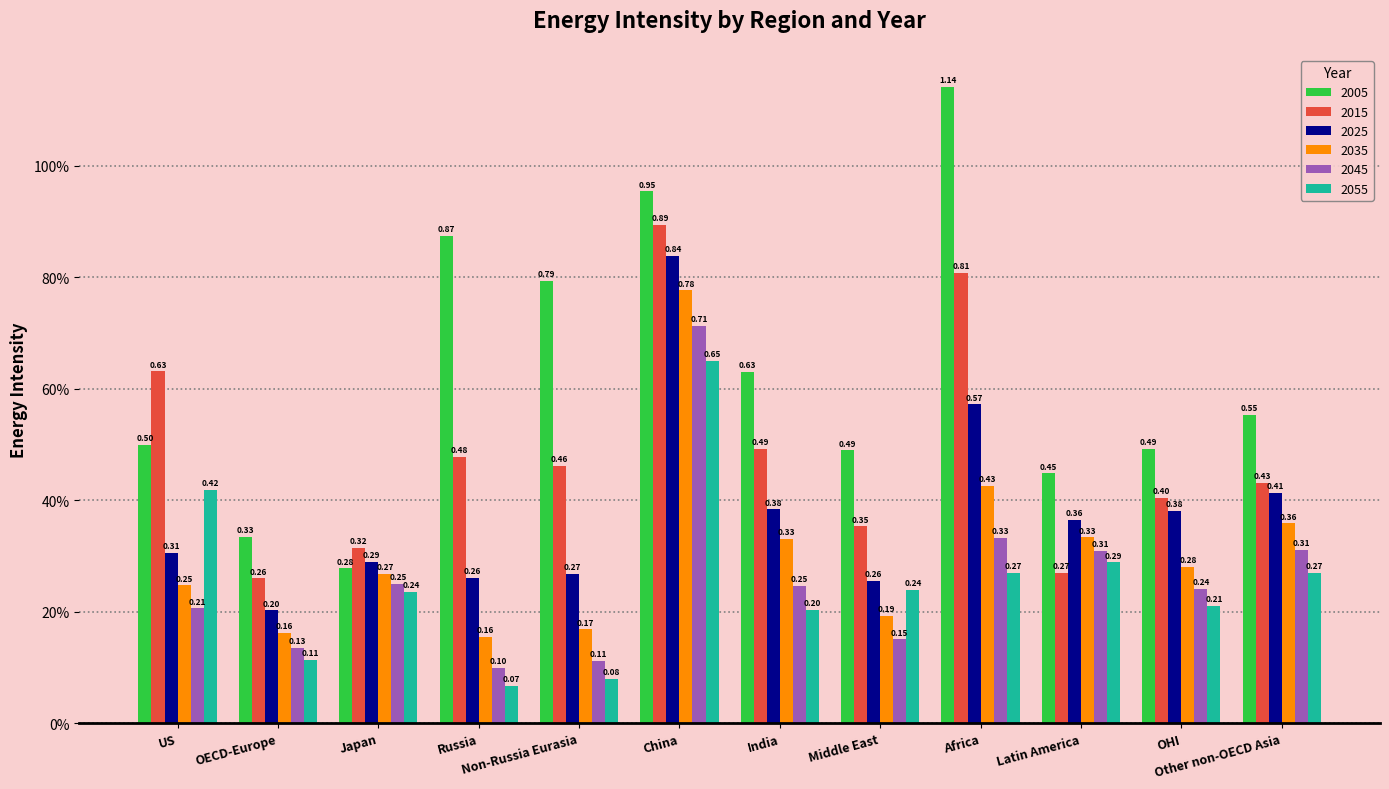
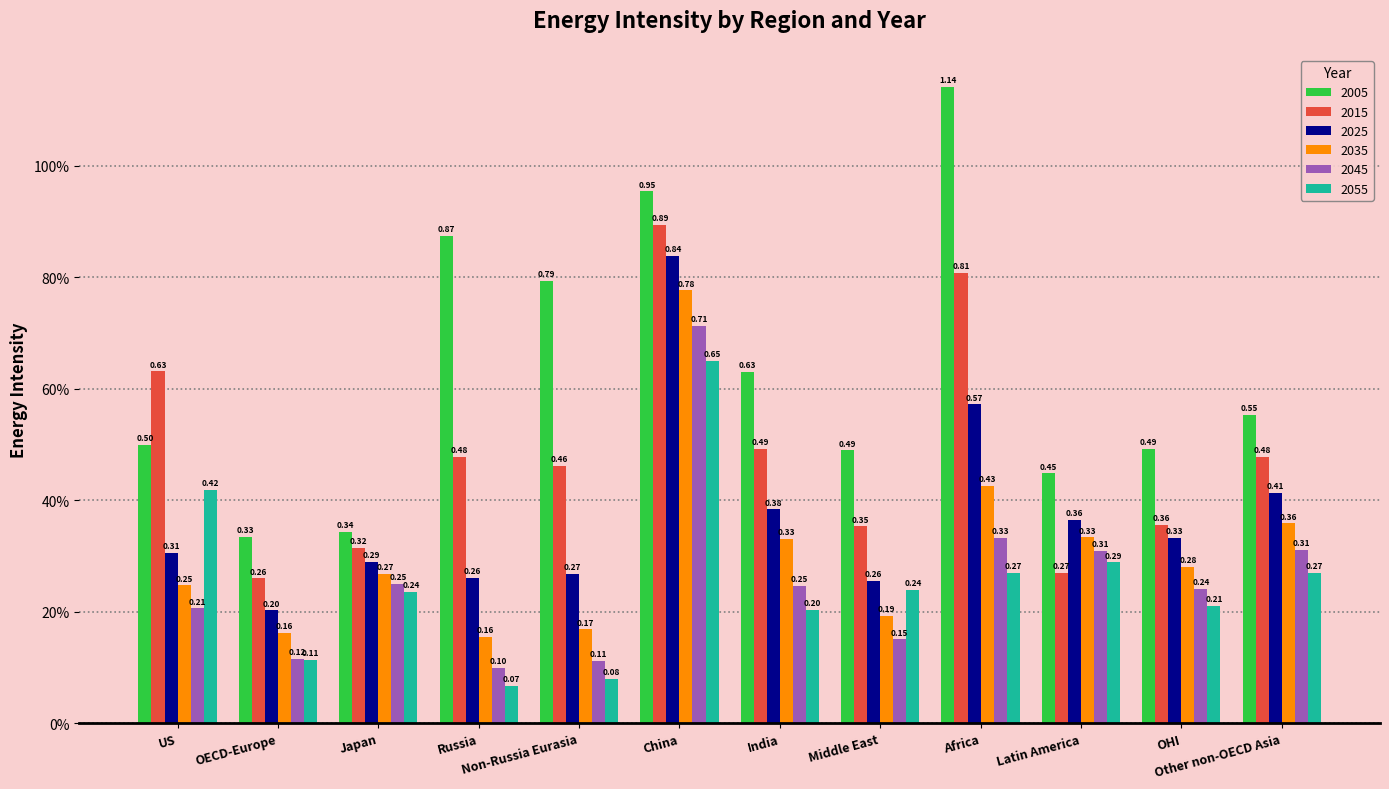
2045, OECD-Europe: 0.13 -> 0.12
2005, Japan: 0.28 -> 0.34
2015, OHI: 0.40 -> 0.36
2025, OHI: 0.38 -> 0.33
2015, Other non-OECD Asia: 0.43 -> 0.48
